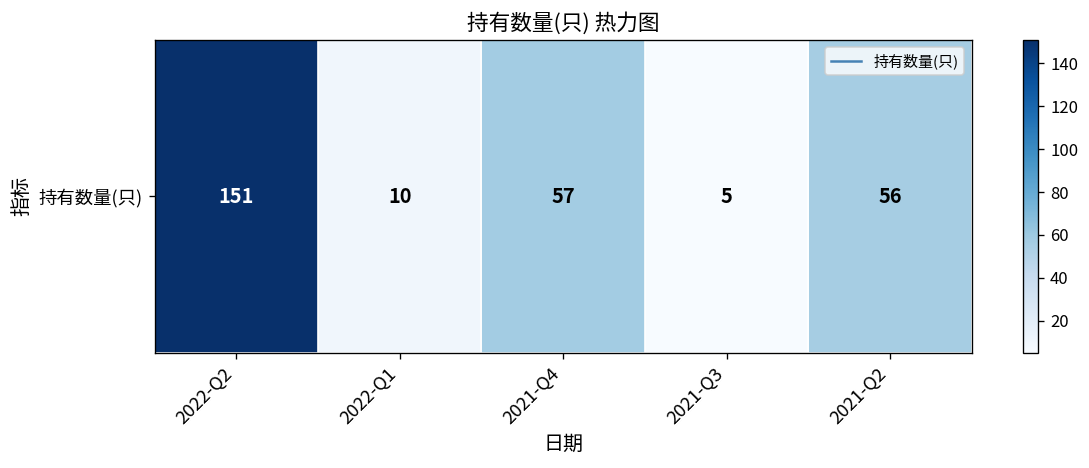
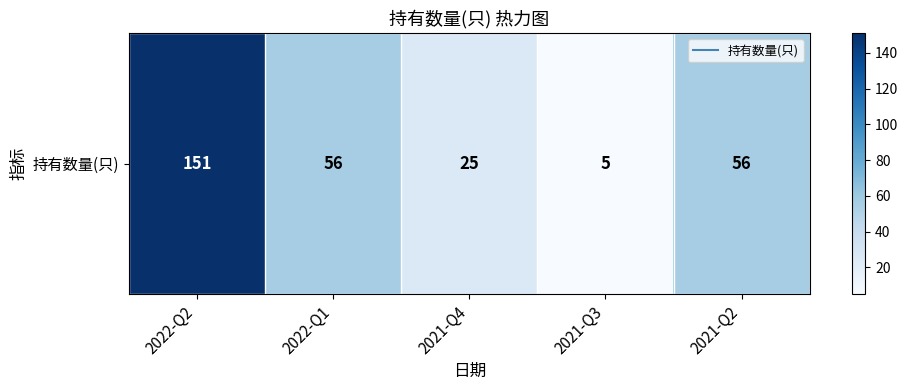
持有数量(只), 2022-Q1: 10 -> 56
持有数量(只), 2021-Q4: 57 -> 25
